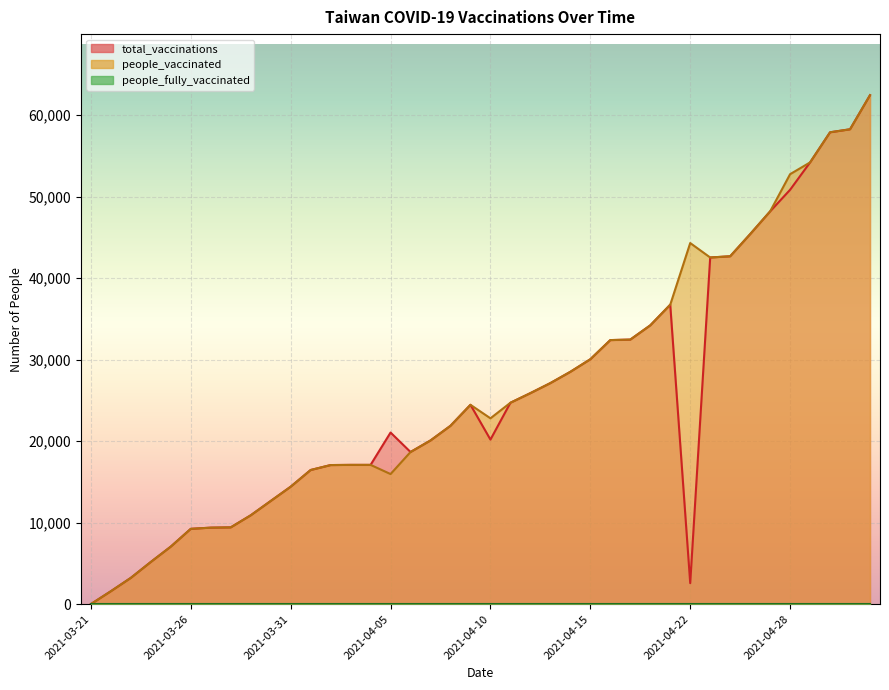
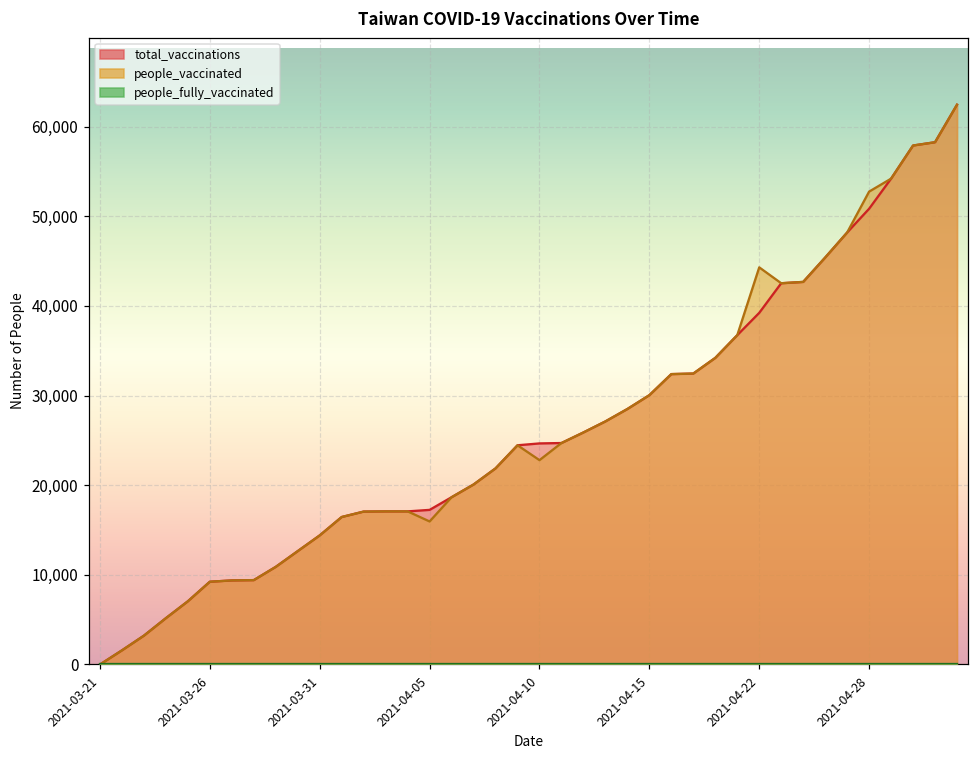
total_vaccinations, 2021-04-05: 21,000 -> 17,000
total_vaccinations, 2021-04-10: 20,000 -> 25,000
total_vaccinations, 2021-04-22: 3,000 -> 39,000
